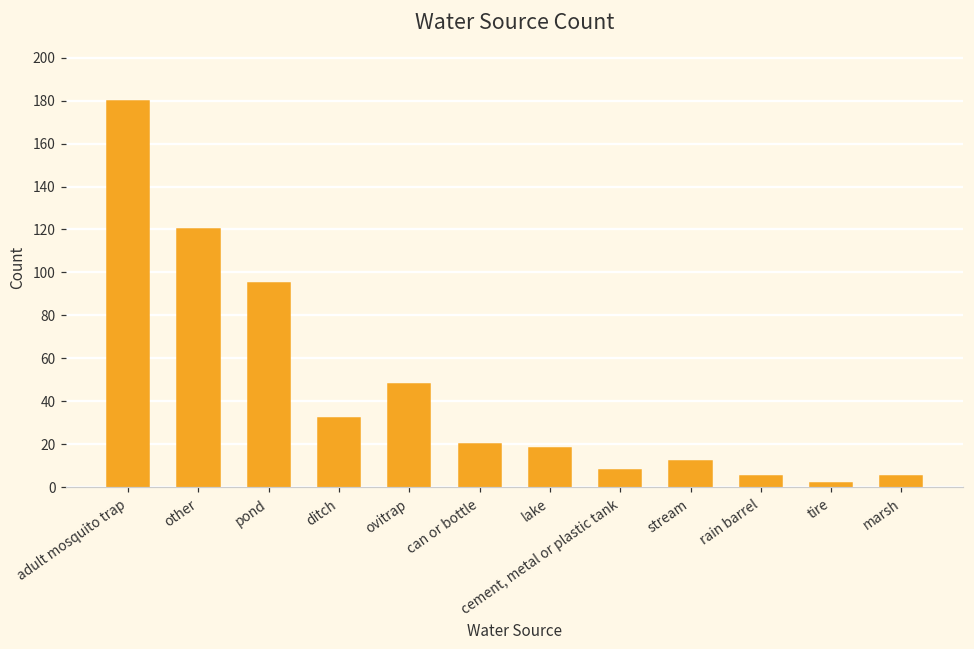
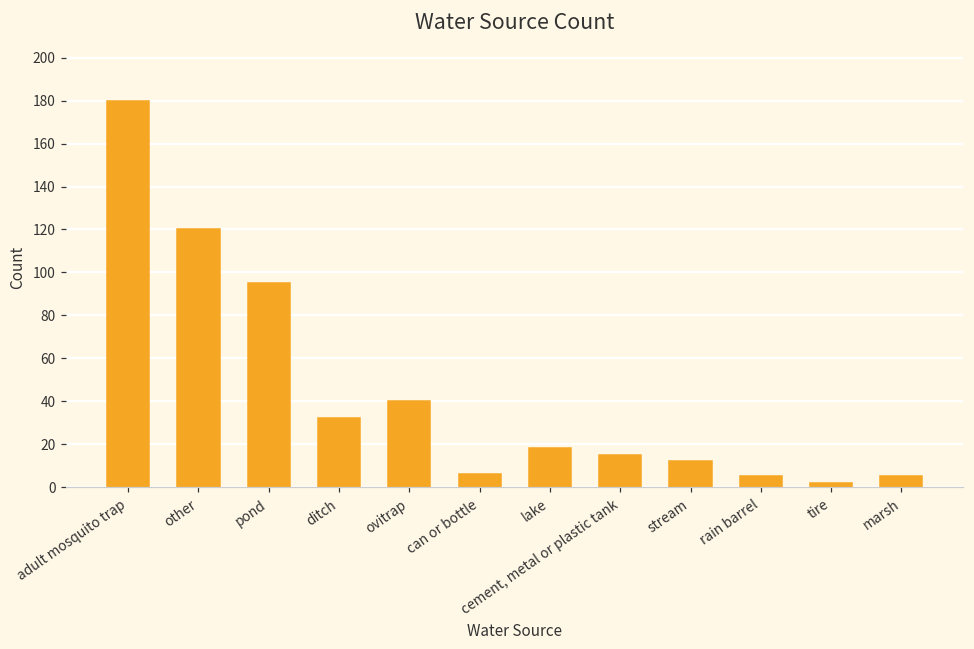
ovitrap: 48 -> 40
can or bottle: 20 -> 6
cement, metal or plastic tank: 8 -> 15
